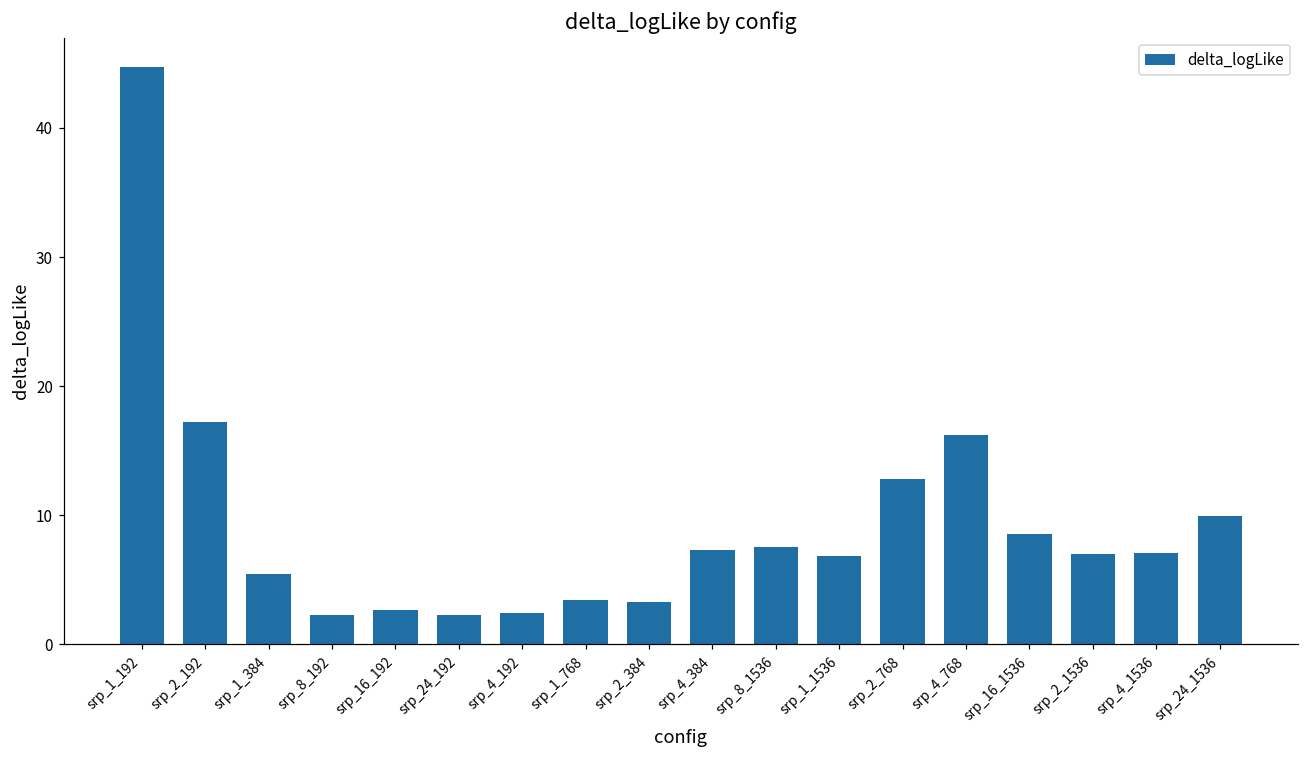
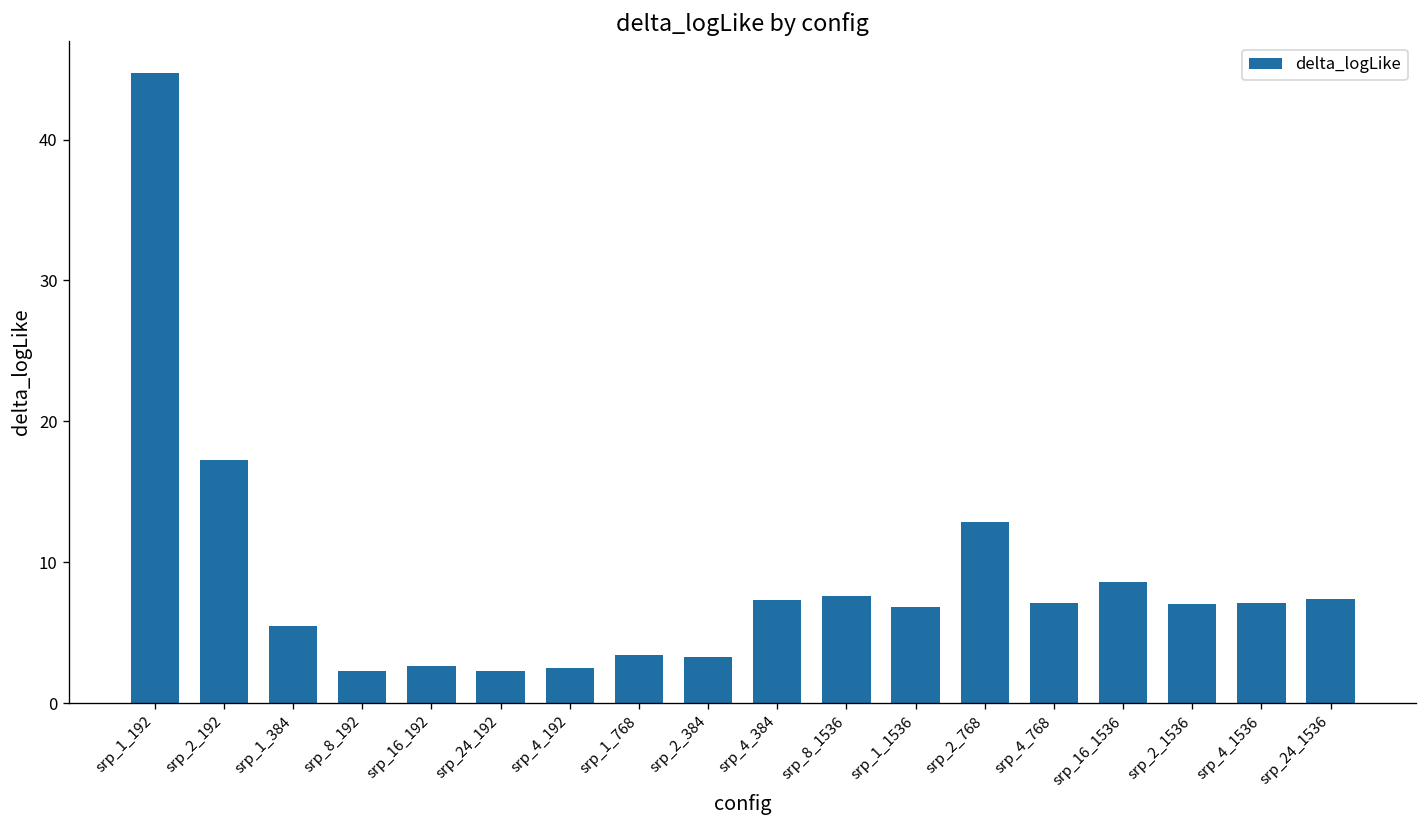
srp_4_768: 16.3 -> 7.1
srp_24_1536: 9.9 -> 7.4
